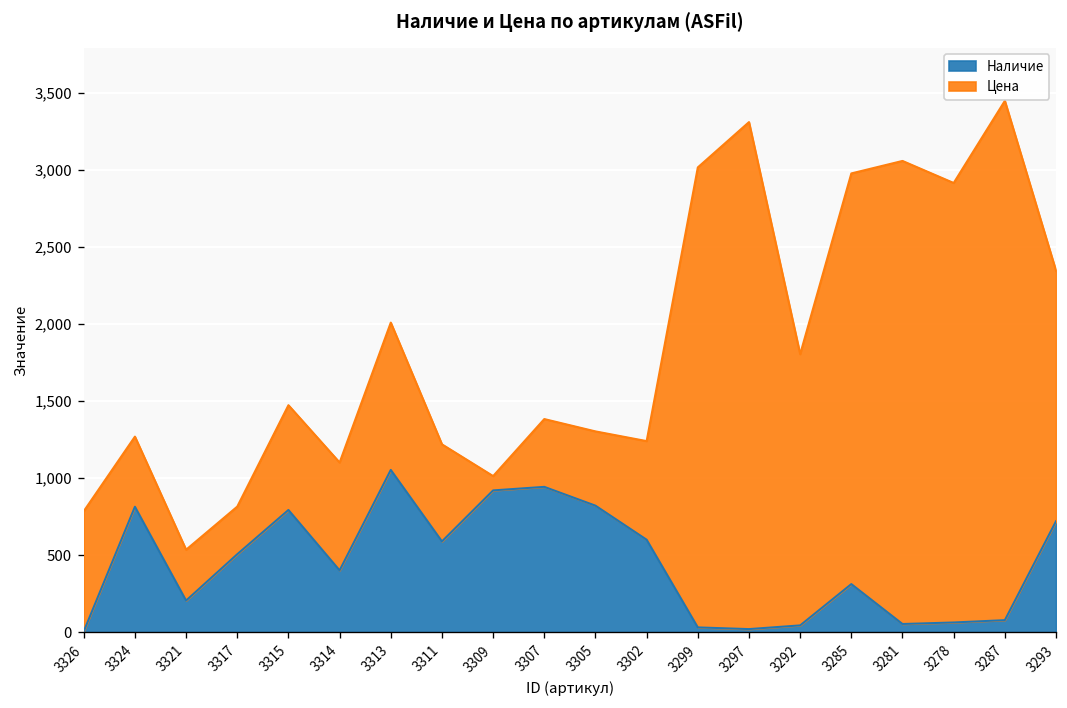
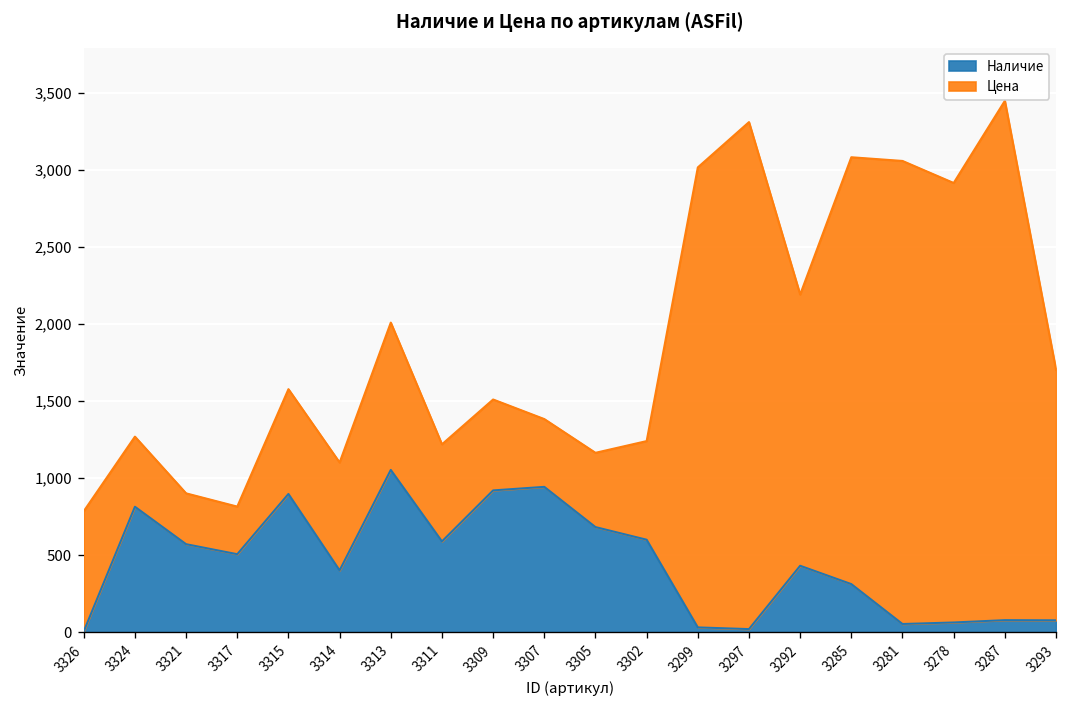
Наличие, 3321: 210 -> 570
Наличие, 3315: 790 -> 900
Цена, 3309: 90 -> 590
Наличие, 3305: 820 -> 680
Наличие, 3292: 40 -> 430
Цена, 3285: 2,670 -> 2,770
Наличие, 3293: 720 -> 80
